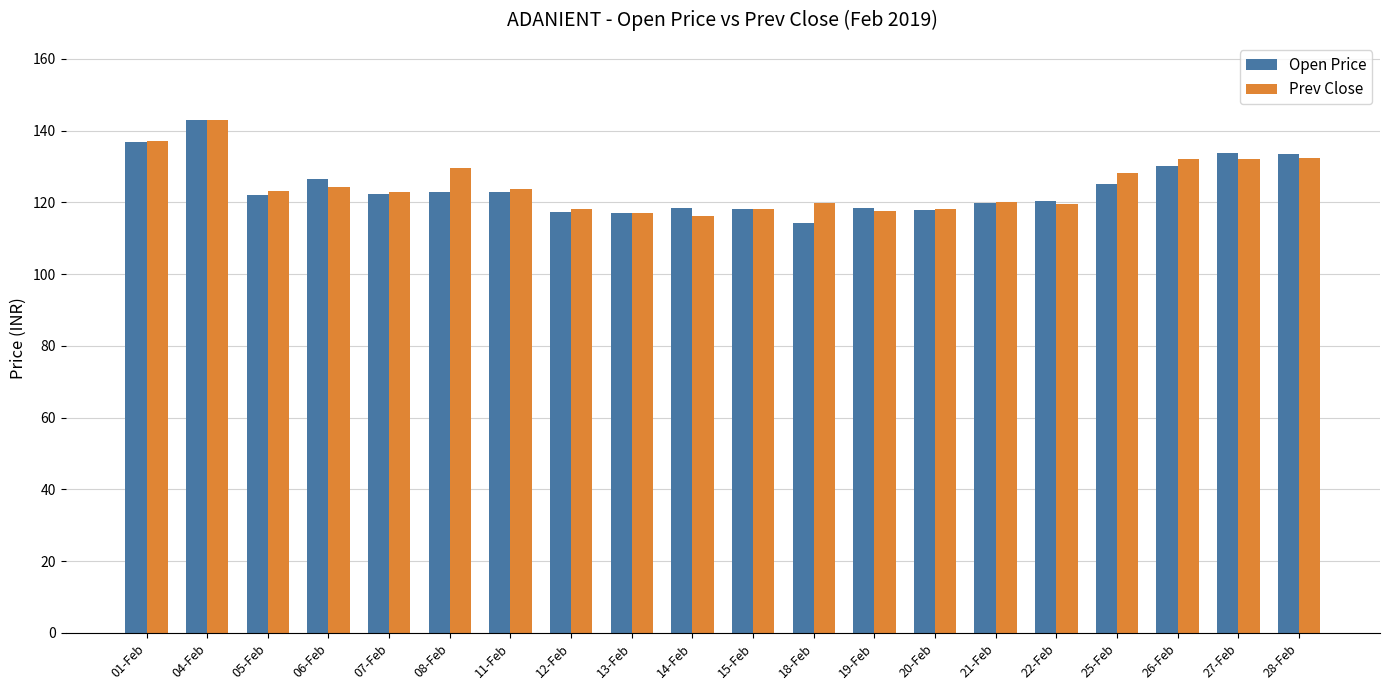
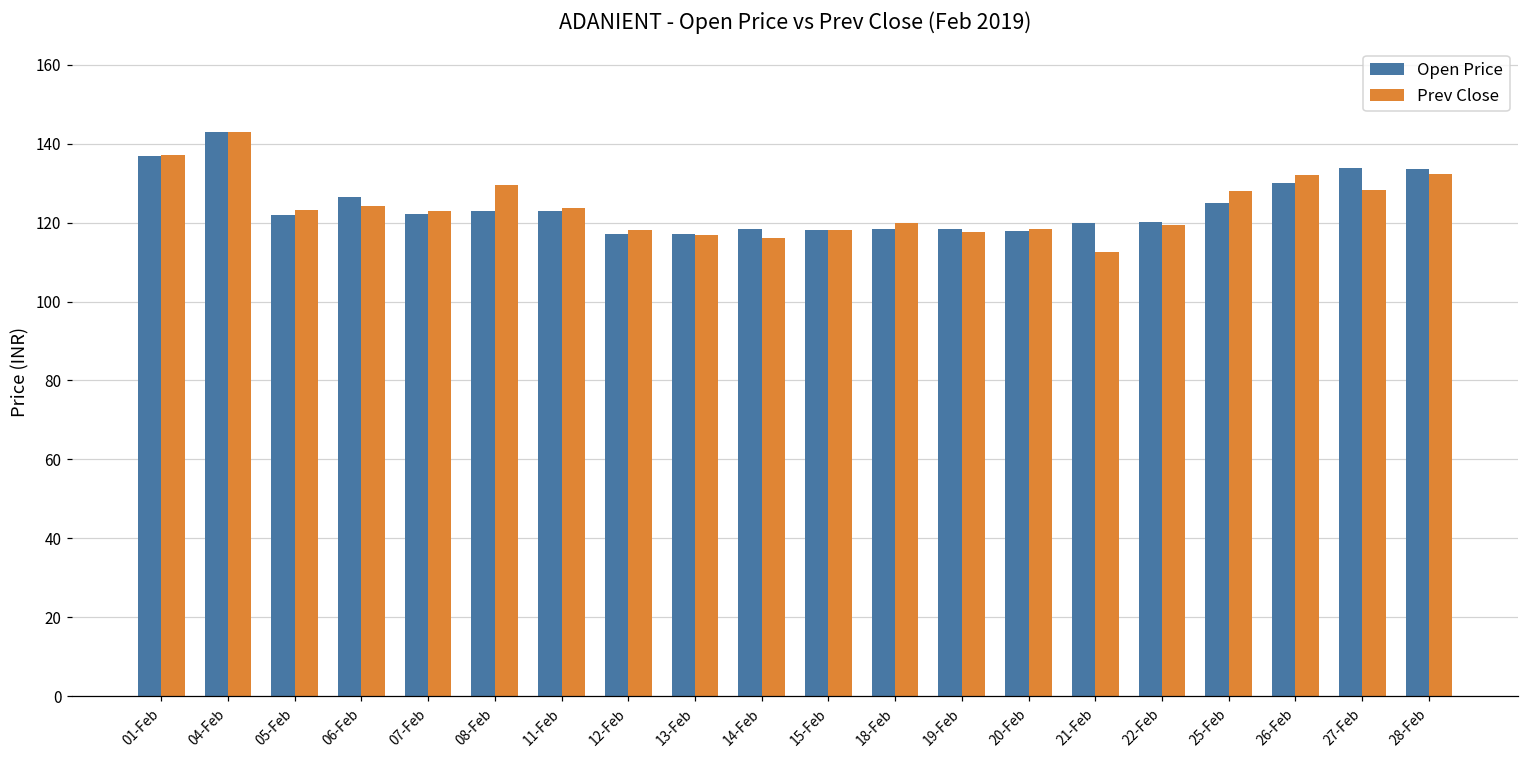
Open Price, 18-Feb: 114 -> 118
Prev Close, 21-Feb: 120 -> 113
Prev Close, 27-Feb: 132 -> 128
